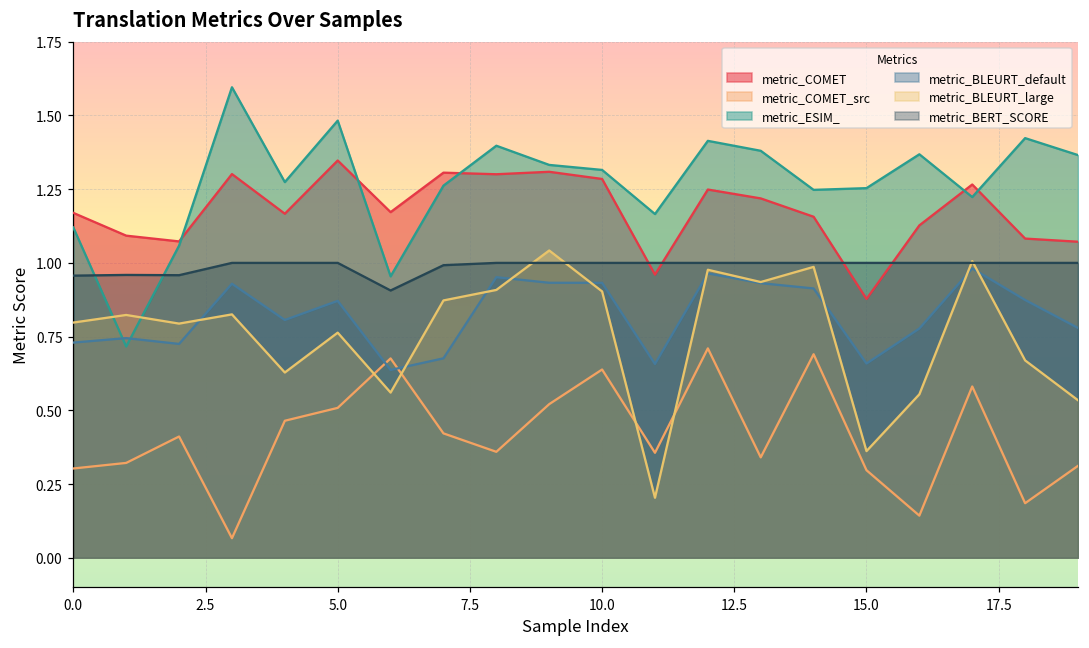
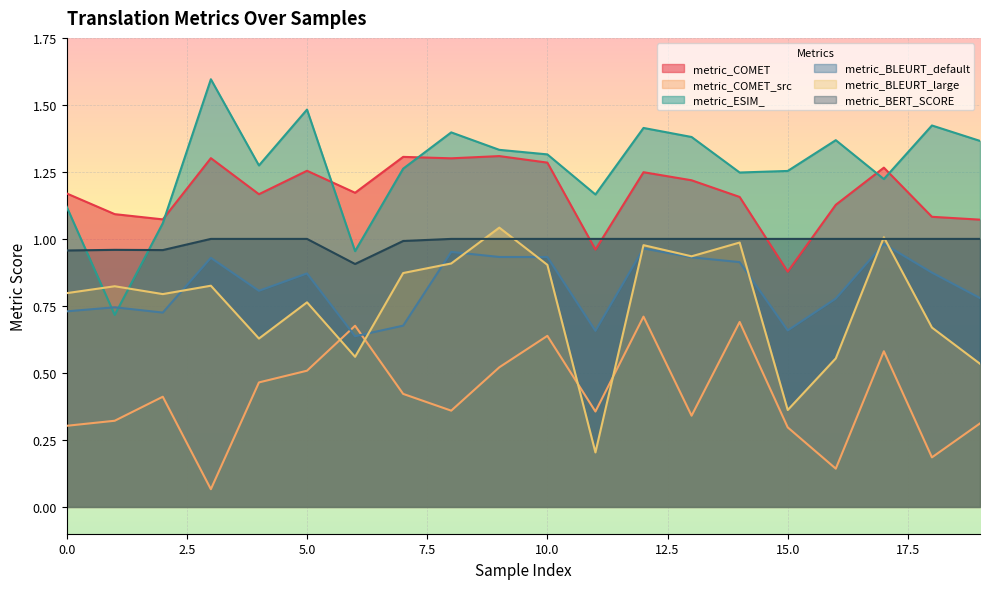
metric_COMET, 5.0: 1.35 -> 1.25
